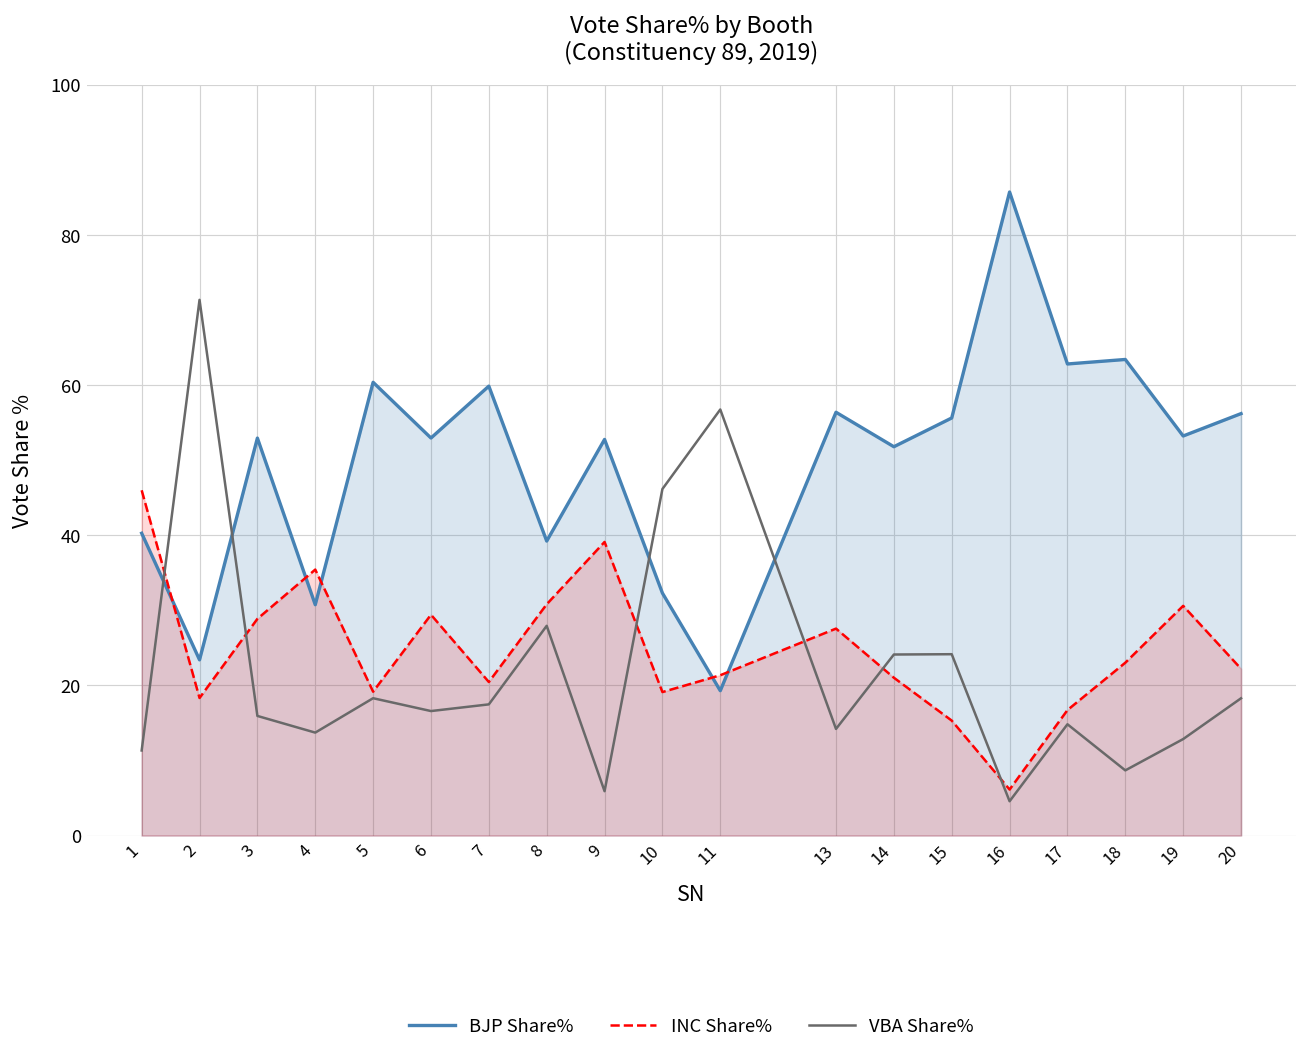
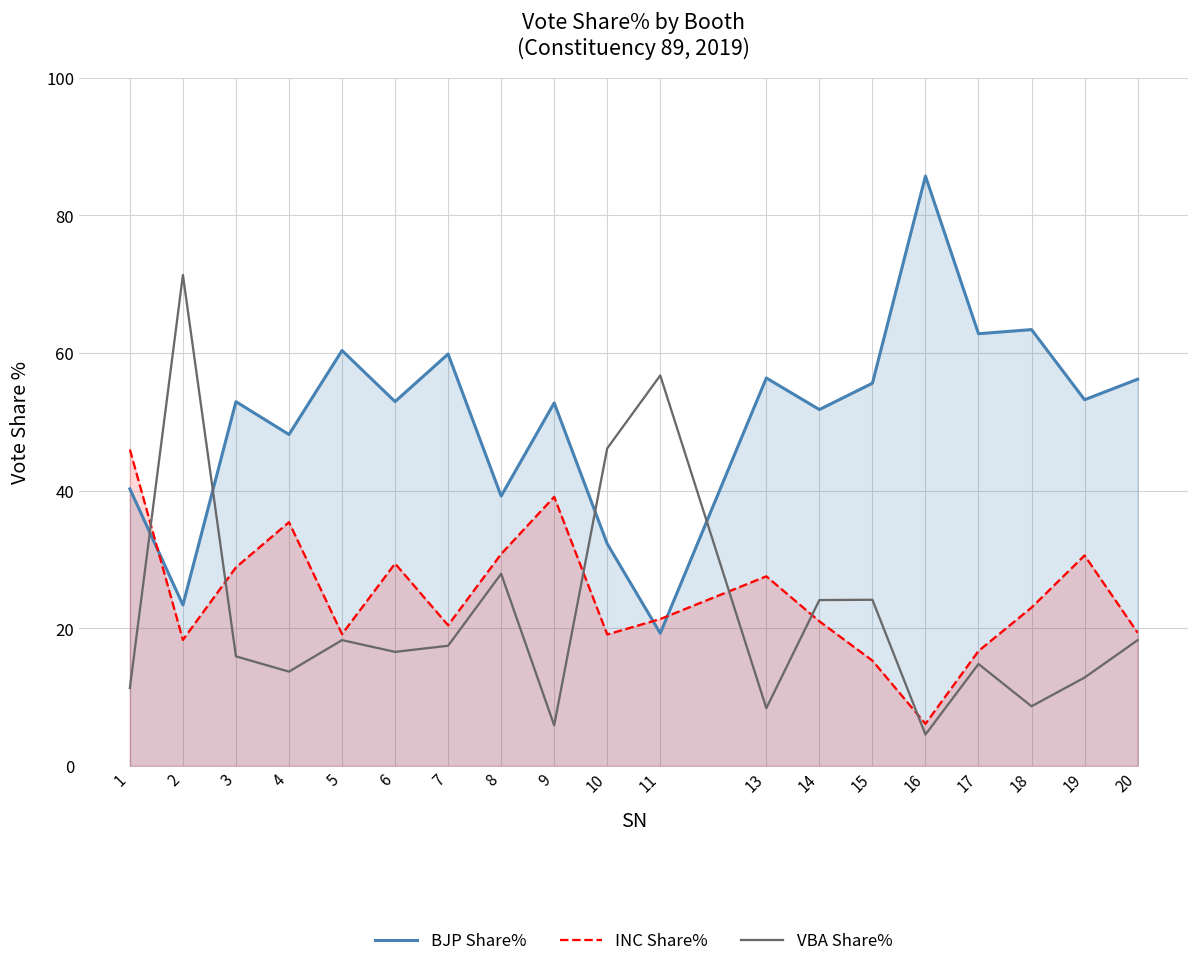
BJP Share%, 4: 31 -> 48
VBA Share%, 13: 14 -> 8
INC Share%, 20: 22 -> 19
